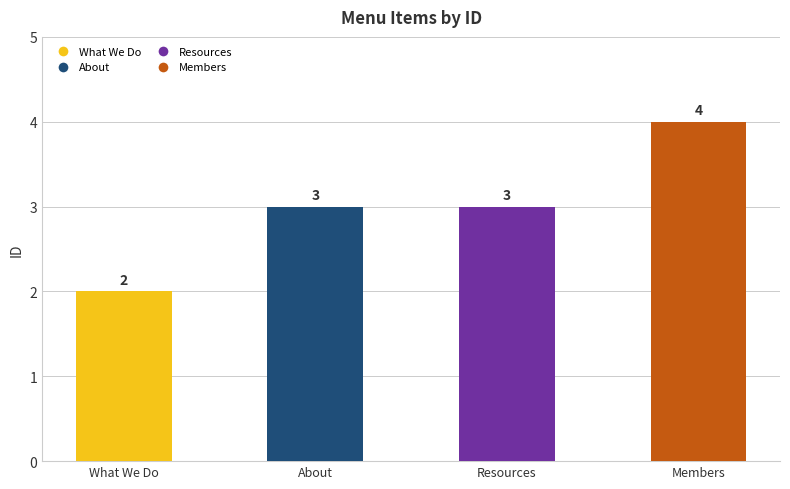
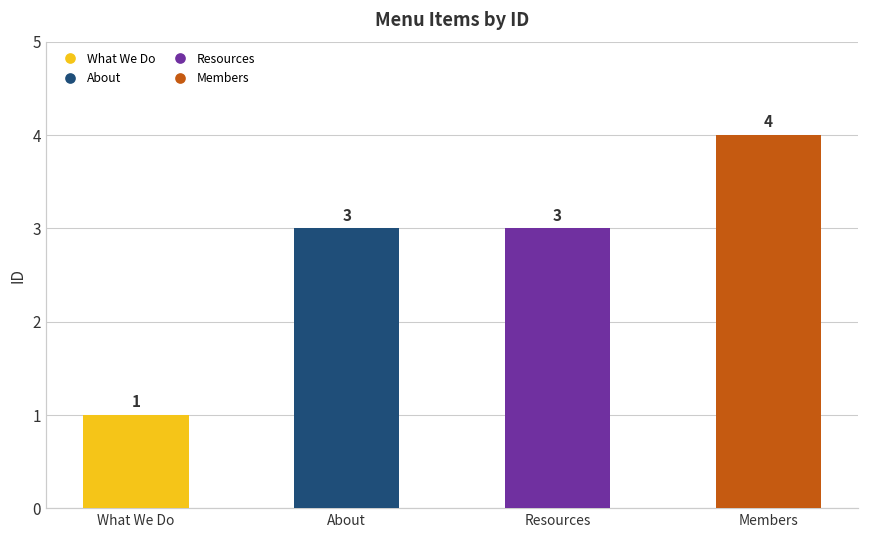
What We Do: 2 -> 1
